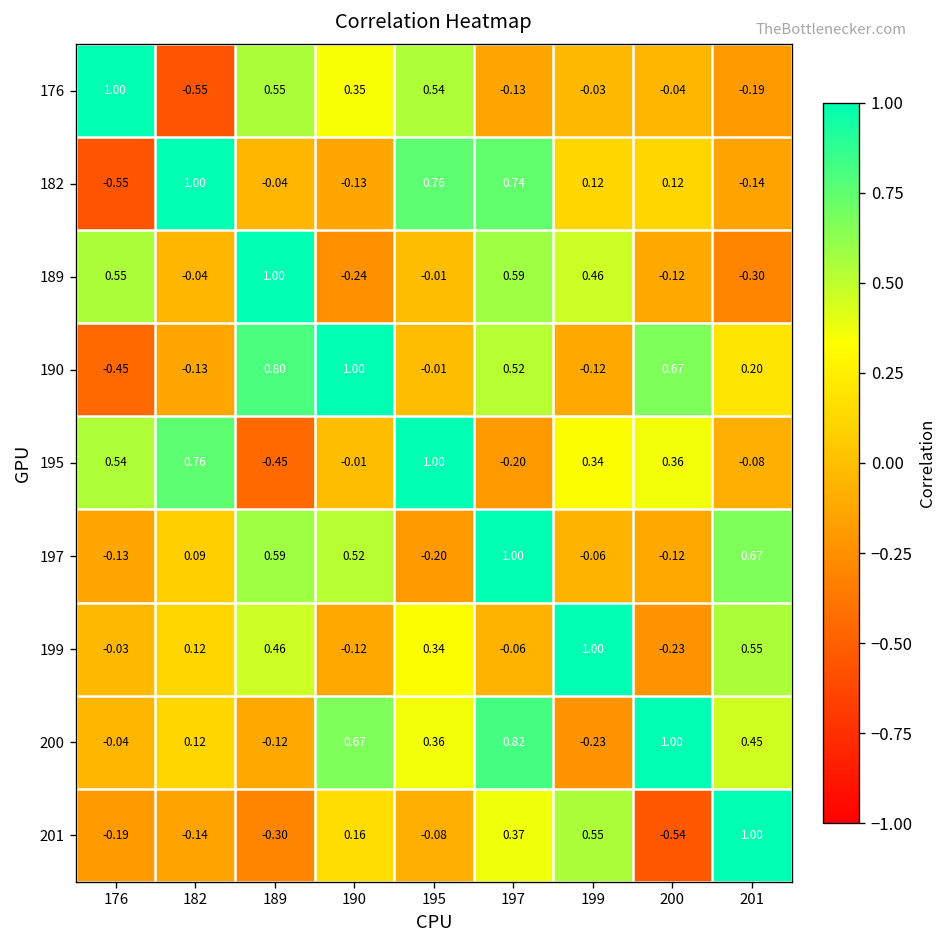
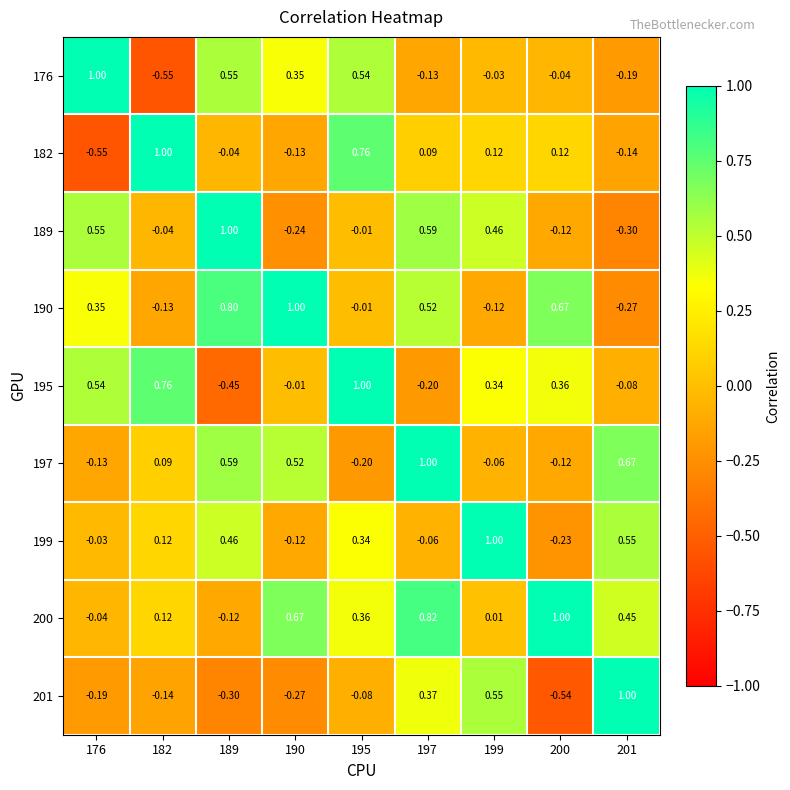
182, 197: 0.74 -> 0.09
190, 176: -0.45 -> 0.35
190, 201: 0.20 -> -0.27
200, 199: -0.23 -> 0.01
201, 190: 0.16 -> -0.27
